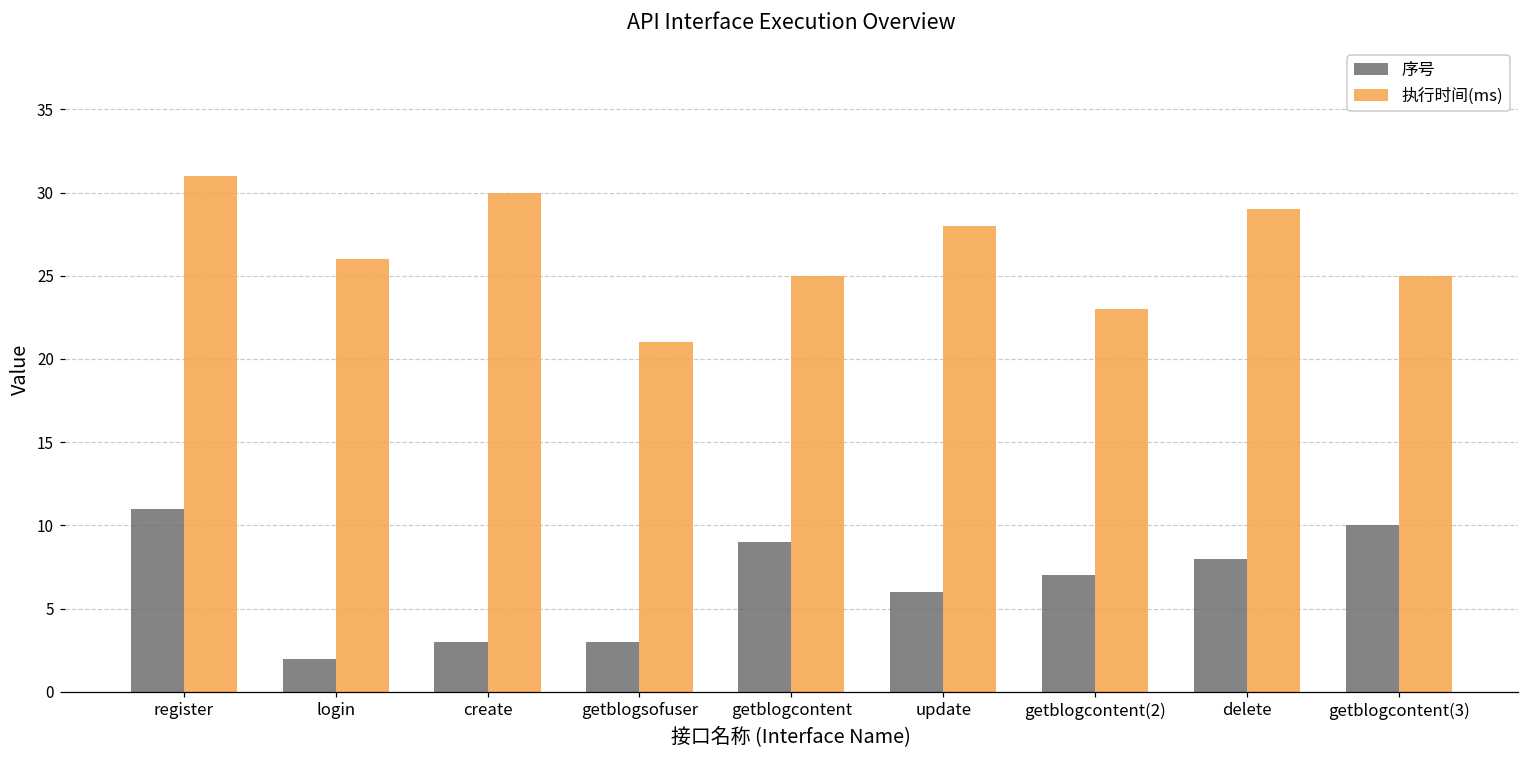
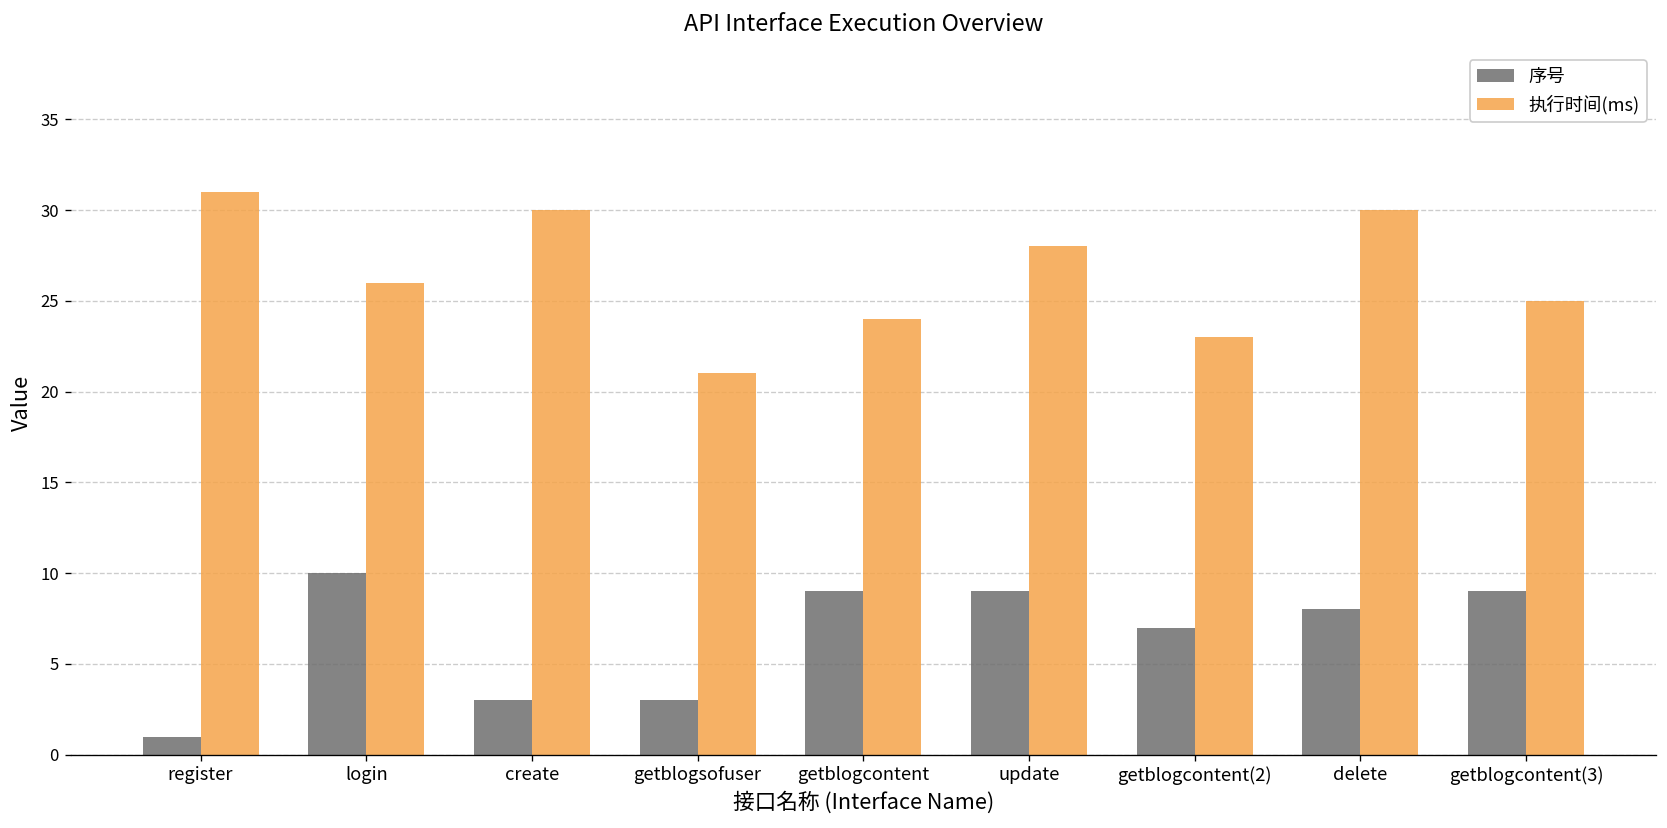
序号, register: 11 -> 1
序号, login: 2 -> 10
执行时间(ms), getblogcontent: 25 -> 24
序号, update: 6 -> 9
执行时间(ms), delete: 29 -> 30
序号, getblogcontent(3): 10 -> 9
